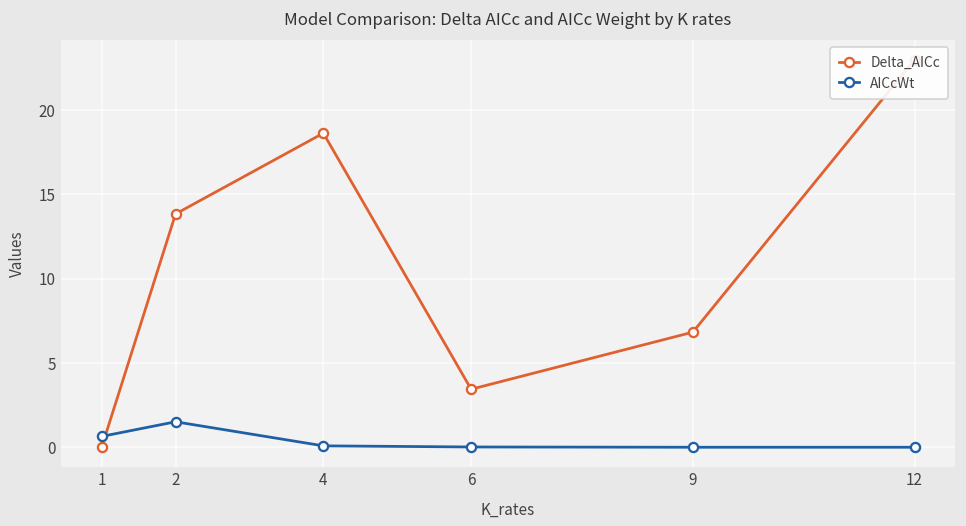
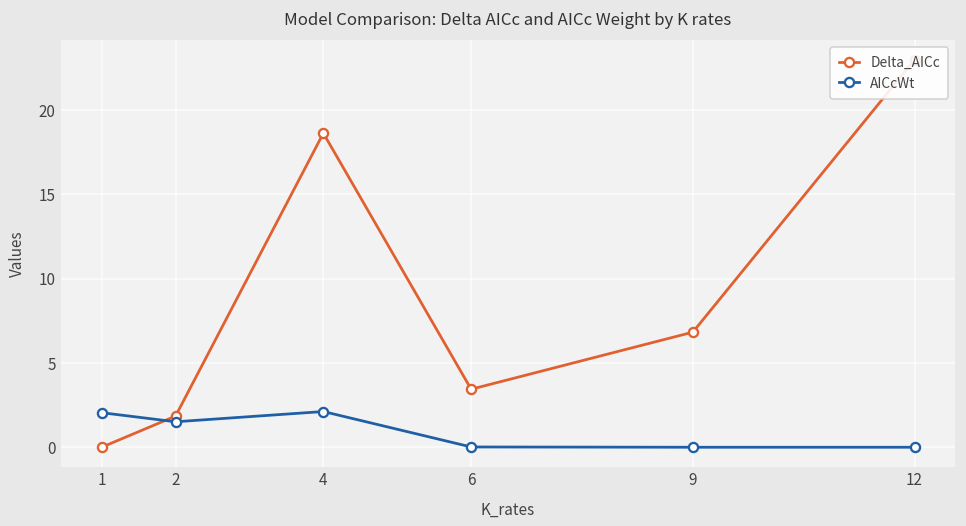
AICcWt, 1: 0.6 -> 2.0
Delta_AICc, 2: 13.8 -> 1.8
AICcWt, 4: 0.1 -> 2.1
